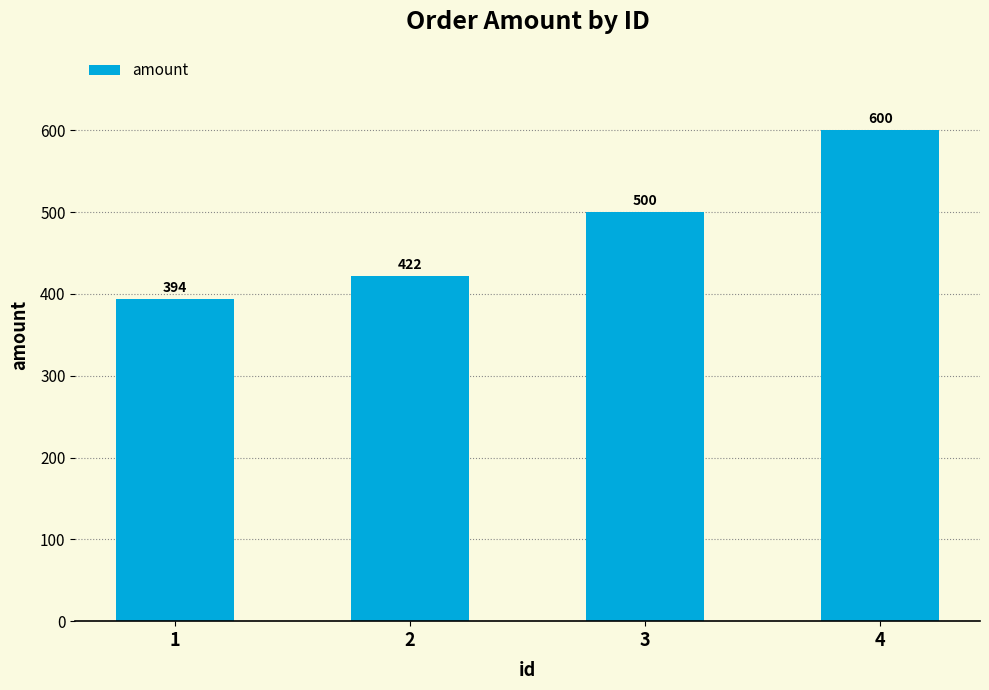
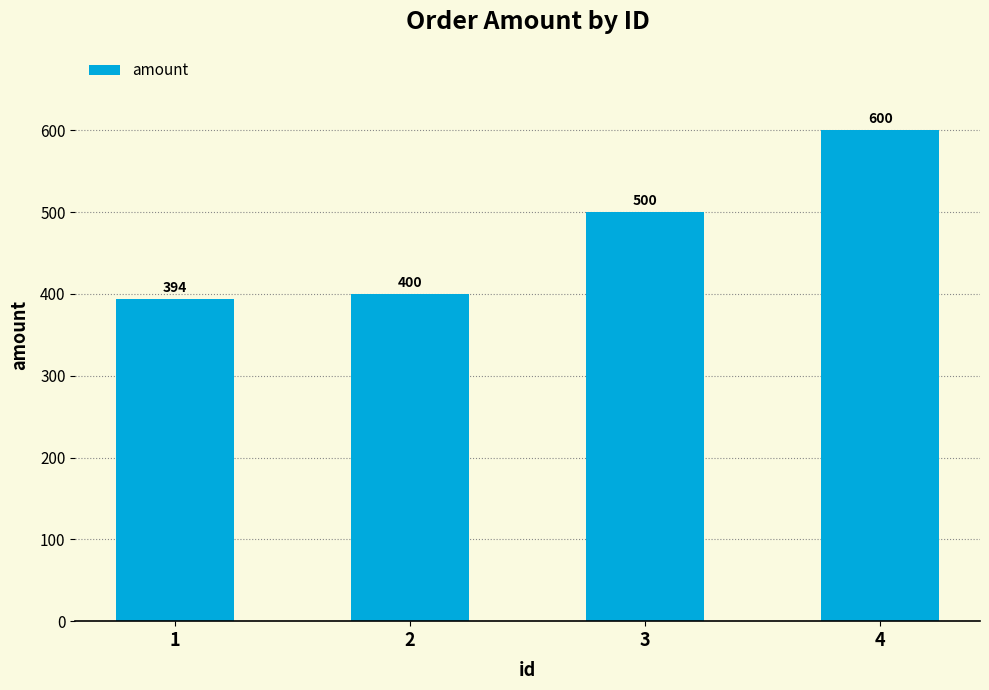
2: 422 -> 400
